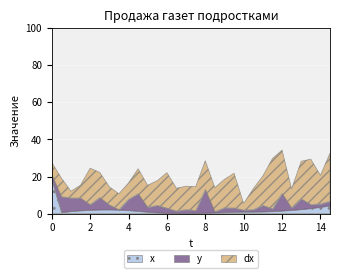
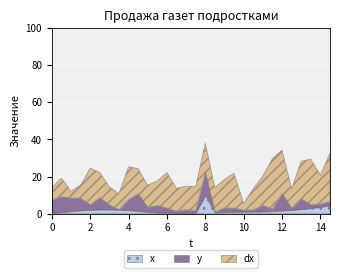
x, 0: 18 -> 0
y, 0: 3 -> 7
dx, 4: 9 -> 18
x, 8: 0 -> 10
